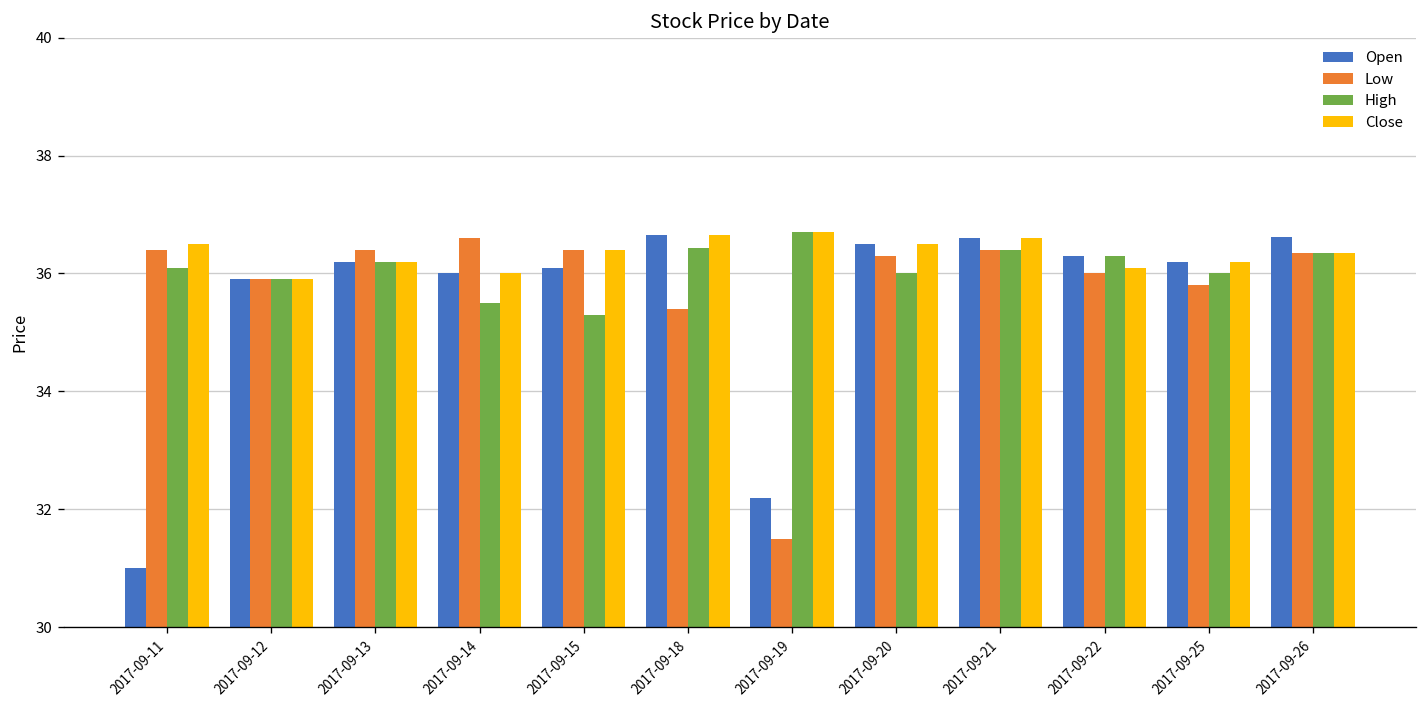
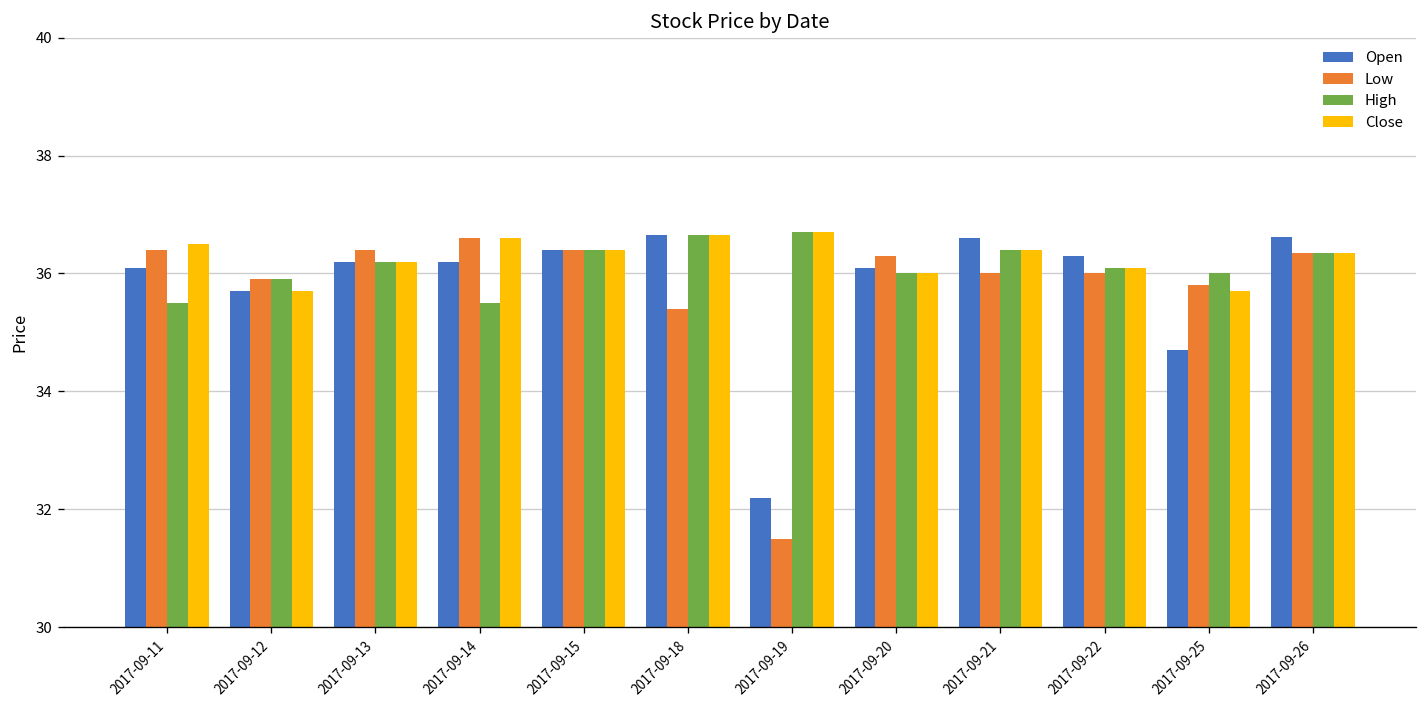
Open, 2017-09-11: 31.0 -> 36.1
High, 2017-09-11: 36.1 -> 35.5
Open, 2017-09-12: 35.9 -> 35.7
Close, 2017-09-12: 35.9 -> 35.7
Open, 2017-09-14: 36.0 -> 36.2
Close, 2017-09-14: 36.0 -> 36.6
Open, 2017-09-15: 36.1 -> 36.4
High, 2017-09-15: 35.3 -> 36.4
High, 2017-09-18: 36.4 -> 36.7
Open, 2017-09-20: 36.5 -> 36.1
Close, 2017-09-20: 36.5 -> 36.0
Low, 2017-09-21: 36.4 -> 36.0
Close, 2017-09-21: 36.6 -> 36.4
High, 2017-09-22: 36.3 -> 36.1
Open, 2017-09-25: 36.2 -> 34.7
Close, 2017-09-25: 36.2 -> 35.7
